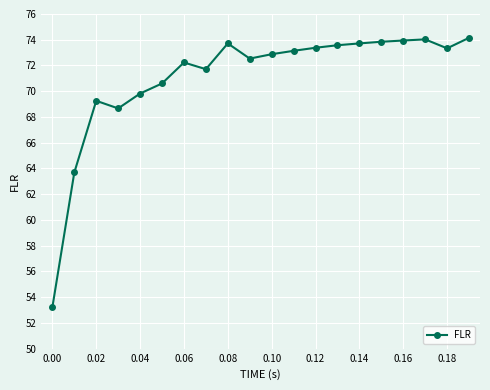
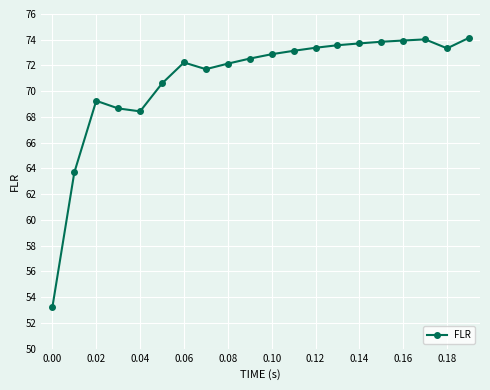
0.04: 69.8 -> 68.4
0.08: 73.7 -> 72.1
